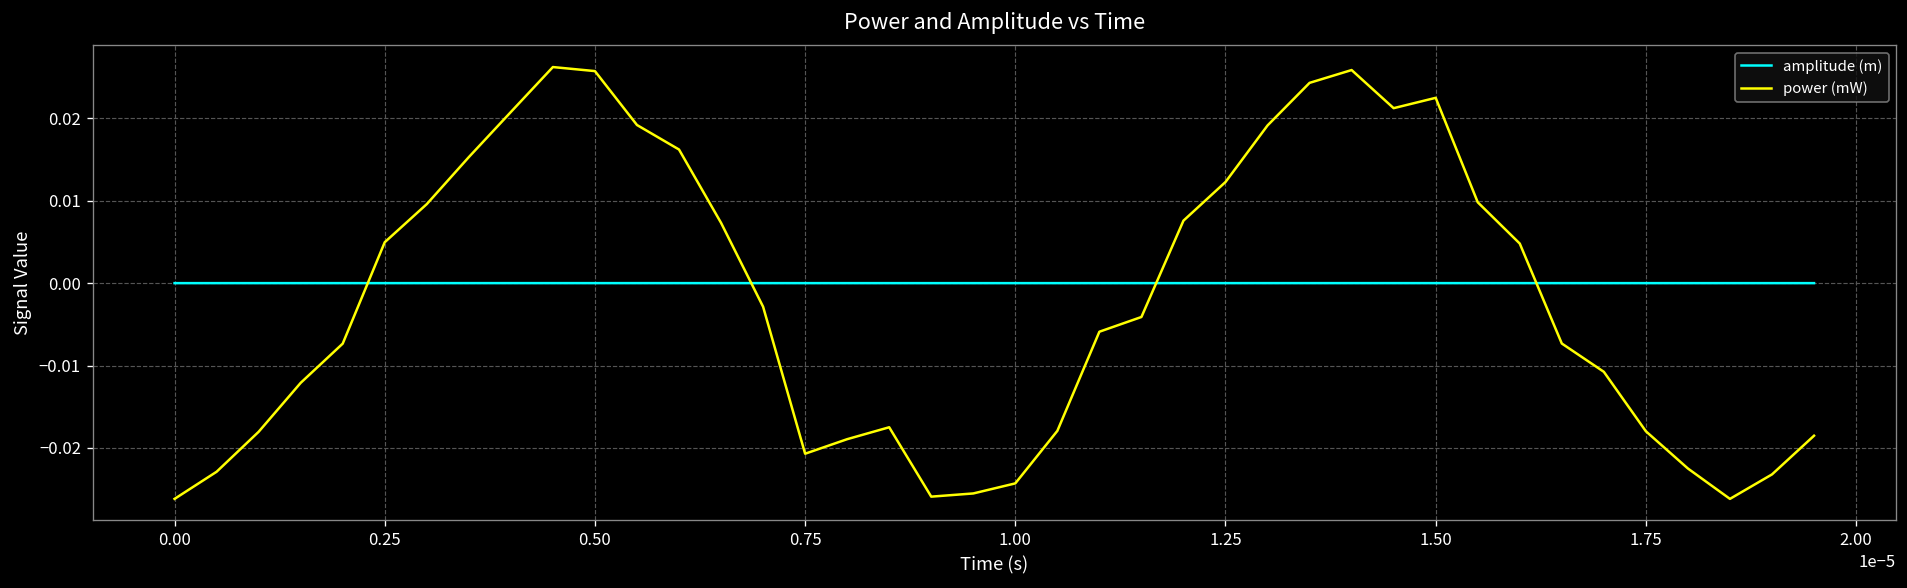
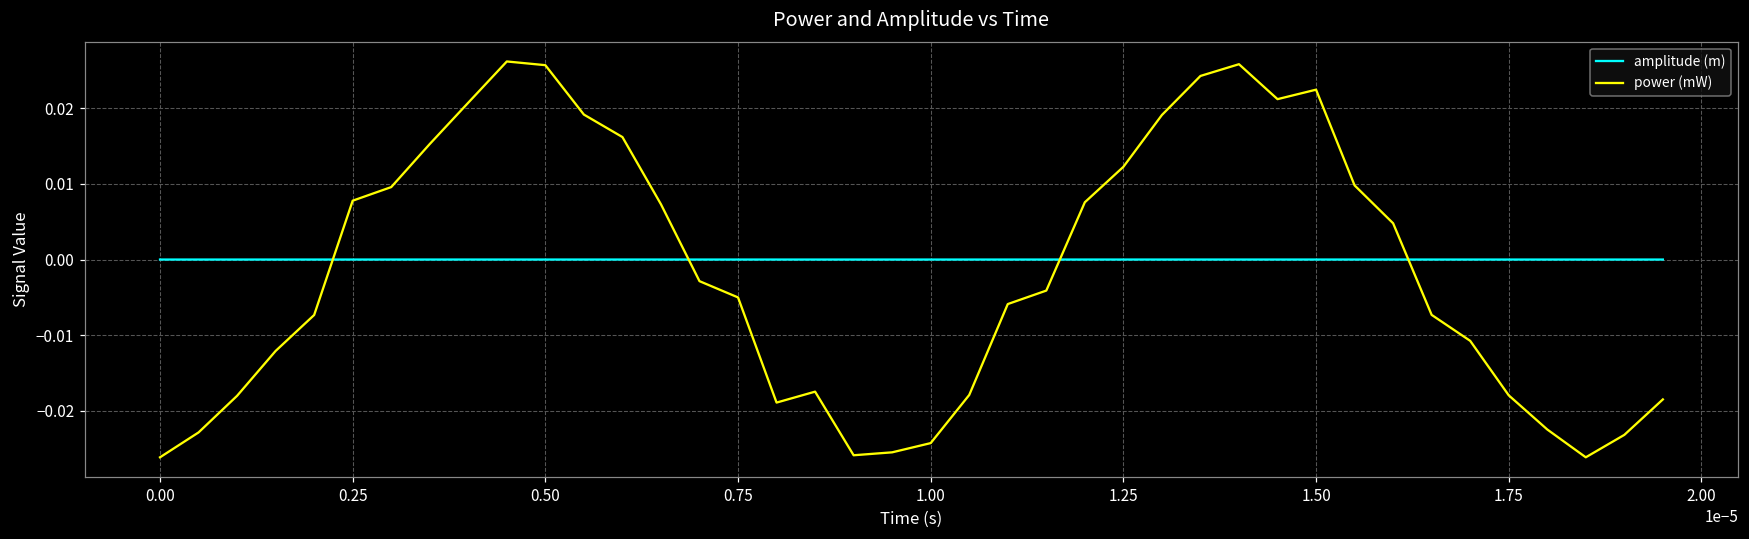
power (mW), 0.25: 0.005 -> 0.008
power (mW), 0.75: -0.021 -> -0.005
